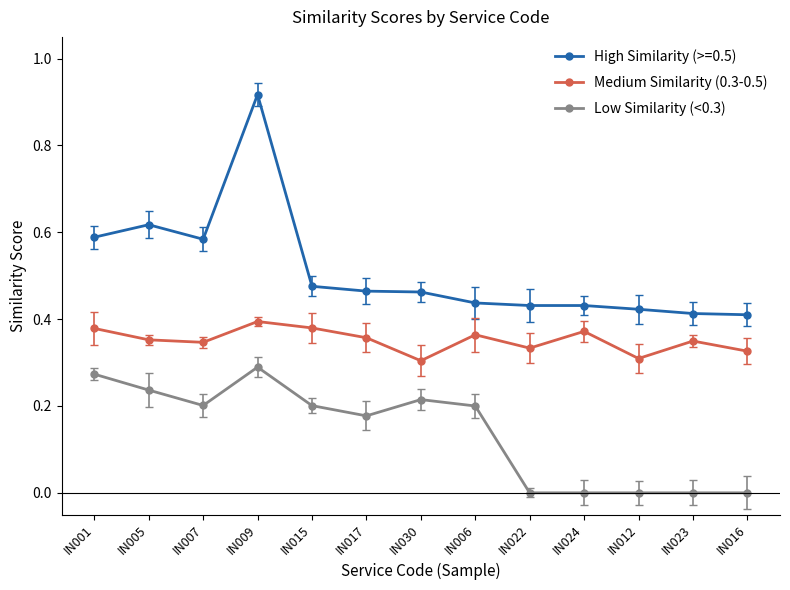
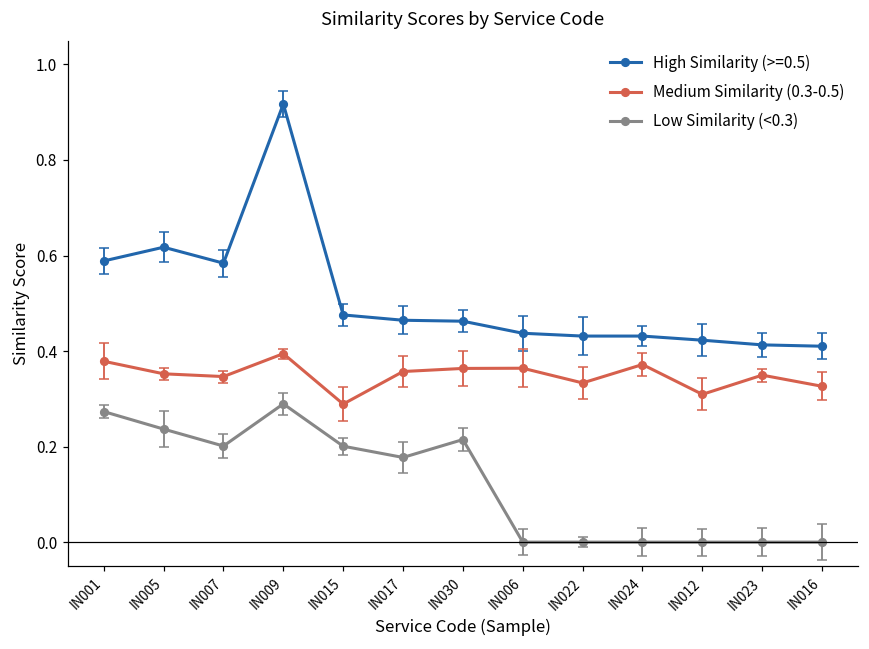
Medium Similarity (0.3-0.5), IN015: 0.38 -> 0.29
Medium Similarity (0.3-0.5), IN030: 0.30 -> 0.36
Low Similarity (<0.3), IN006: 0.2 -> 0.0
